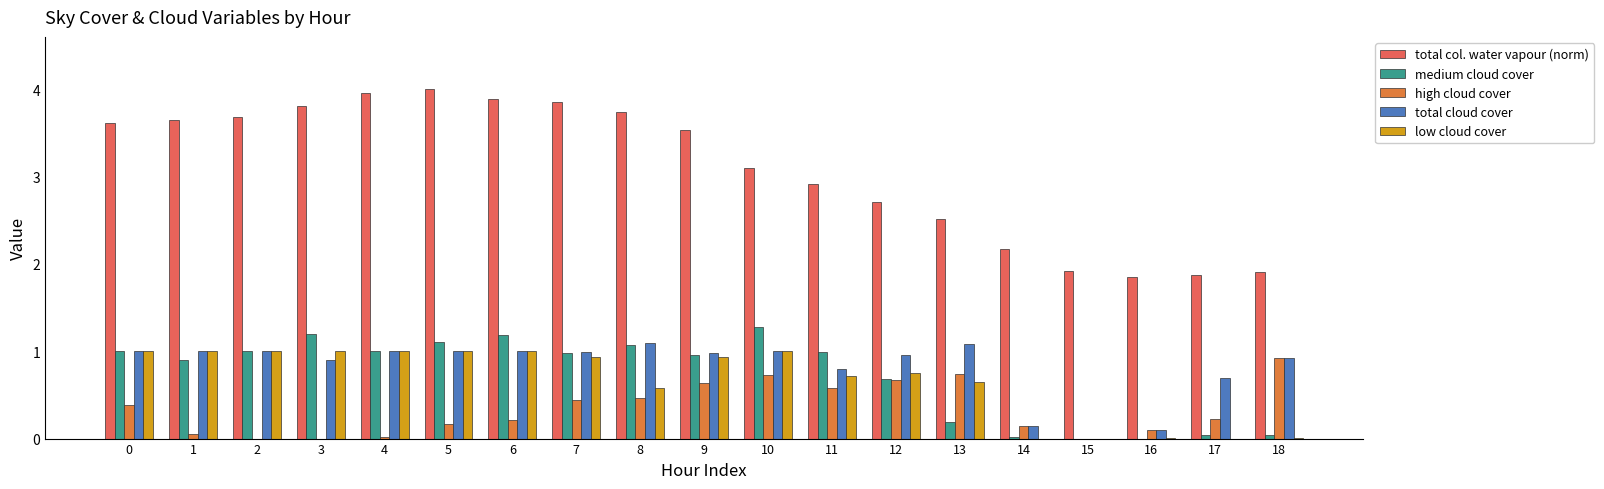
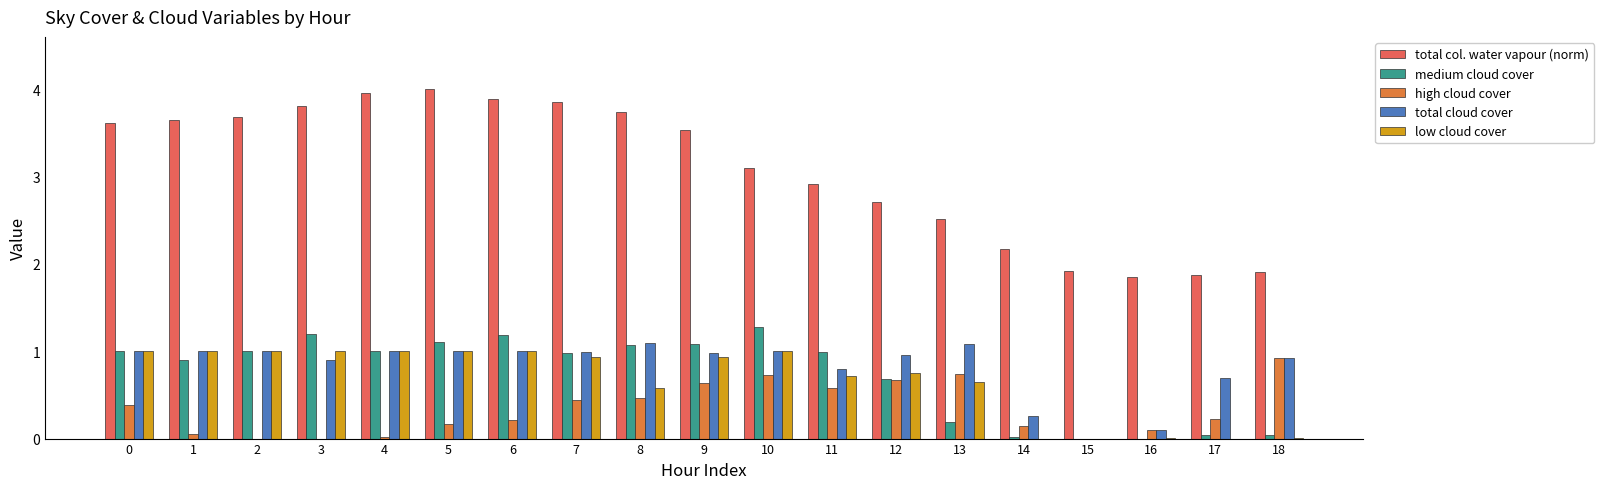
medium cloud cover, 9: 1.0 -> 1.1
total cloud cover, 14: 0.1 -> 0.3
